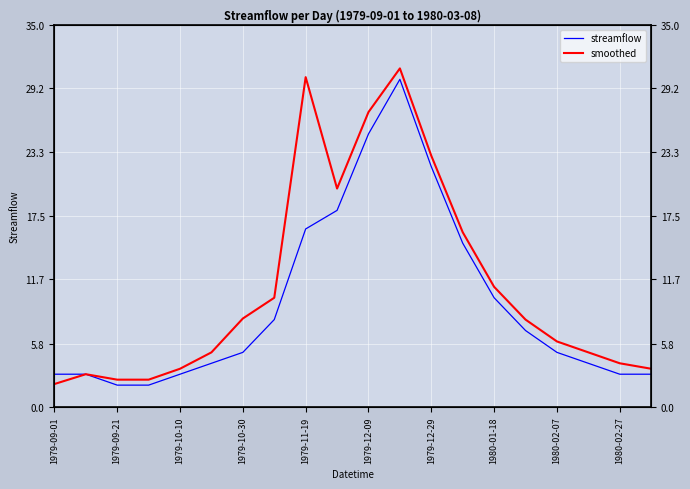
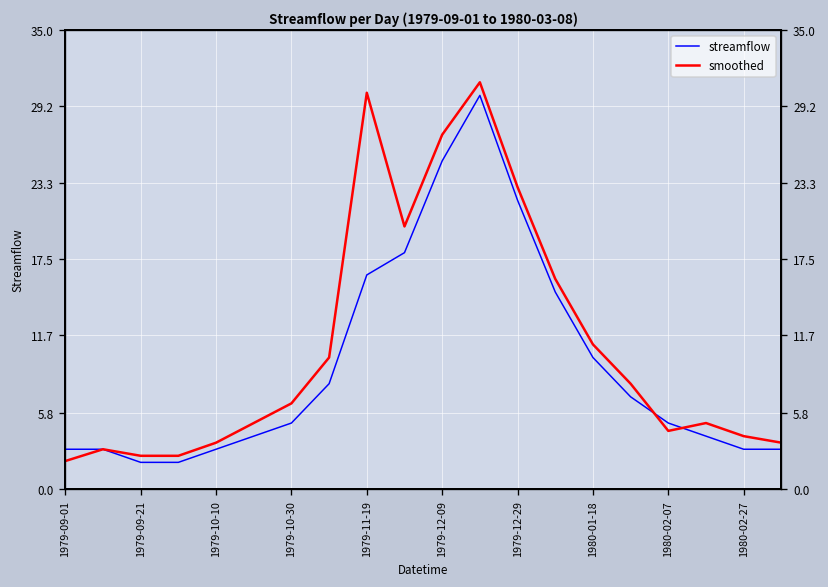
smoothed, 1979-10-30: 8.1 -> 6.5
smoothed, 1980-02-07: 6.0 -> 4.4
